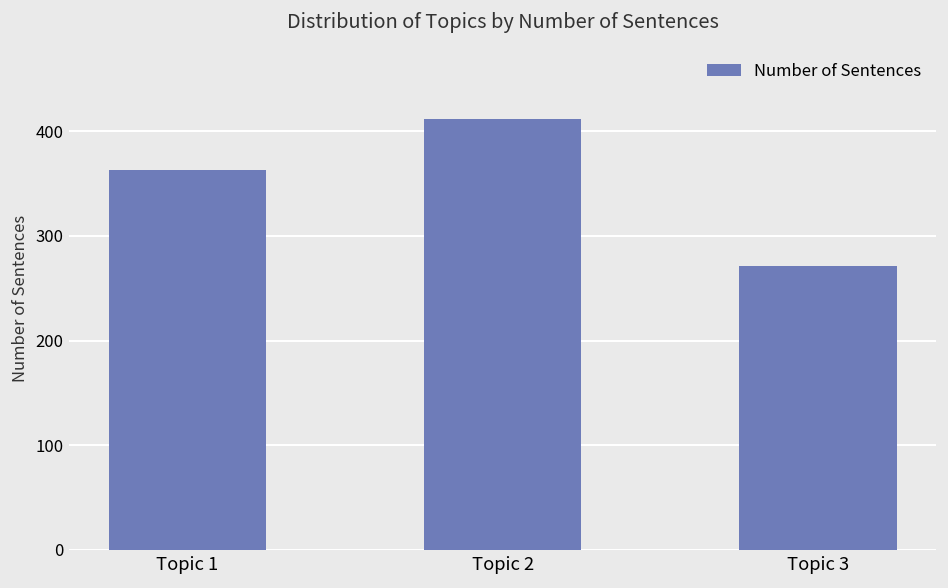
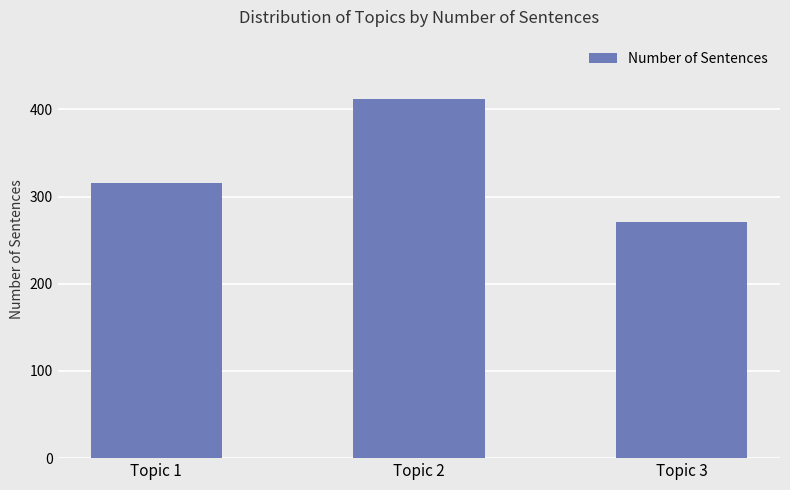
Topic 1: 360 -> 320
